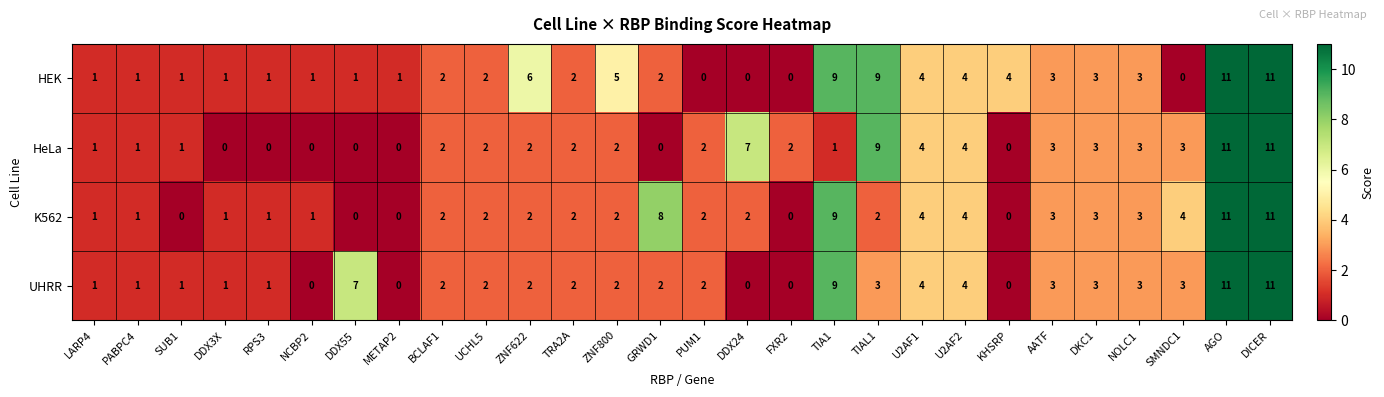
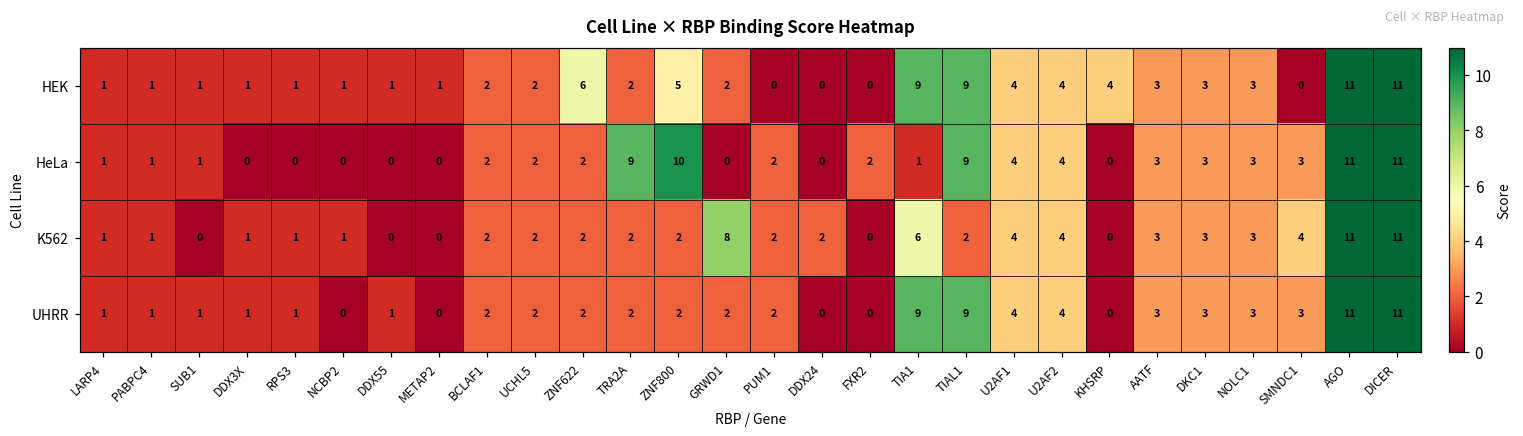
HeLa, TRA2A: 2 -> 9
HeLa, ZNF800: 2 -> 10
HeLa, DDX24: 7 -> 0
K562, TIA1: 9 -> 6
UHRR, DDX55: 7 -> 1
UHRR, TIAL1: 3 -> 9
